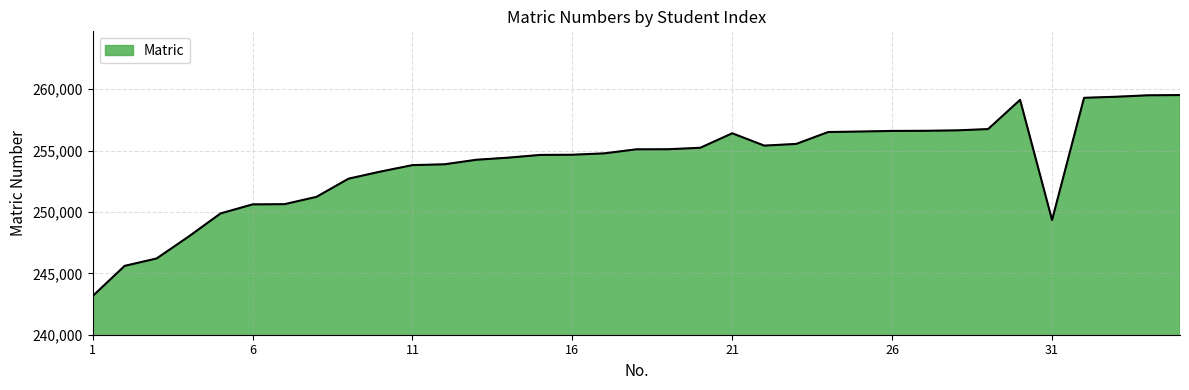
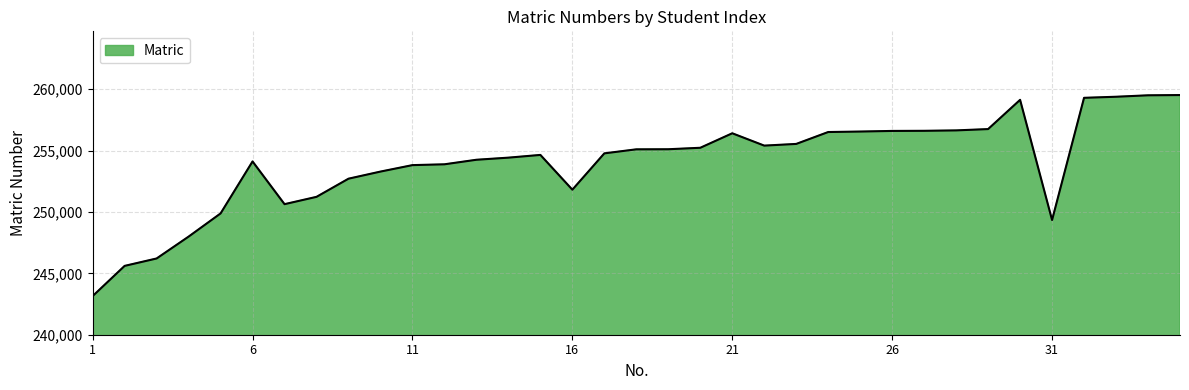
6: 250,600 -> 254,100
16: 254,700 -> 251,800
